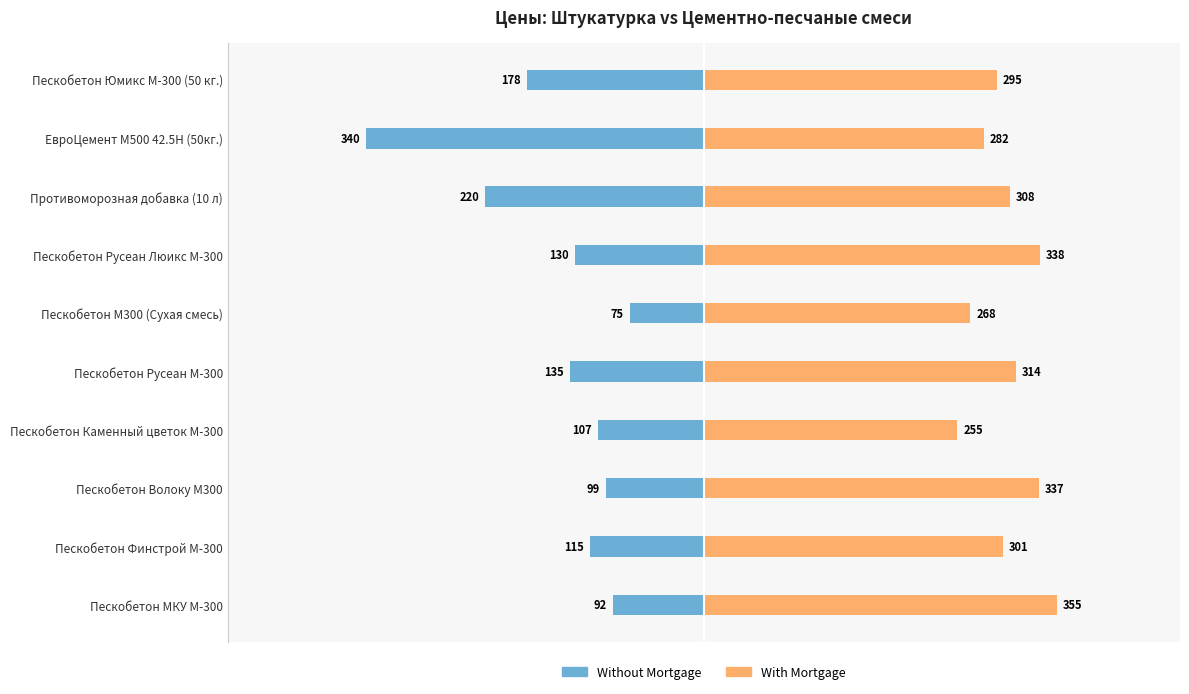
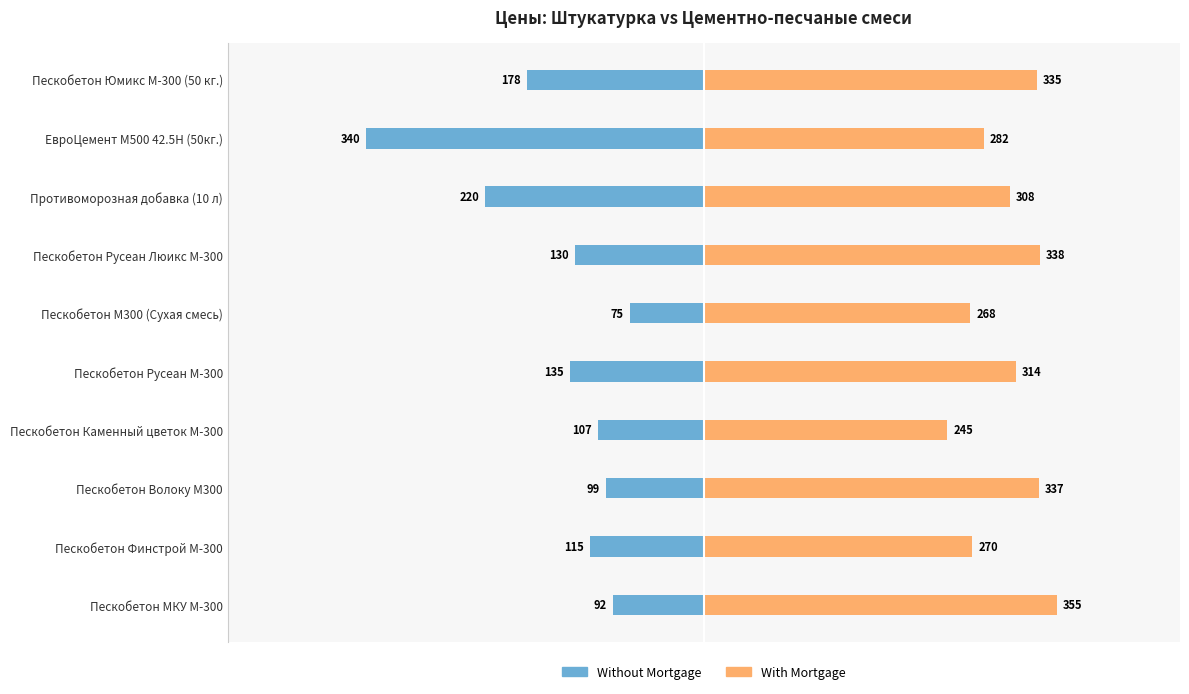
With Mortgage, Пескобетон Юмикс М-300 (50 кг.): 295 -> 335
With Mortgage, Пескобетон Каменный цветок М-300: 255 -> 245
With Mortgage, Пескобетон Финстрой М-300: 301 -> 270
